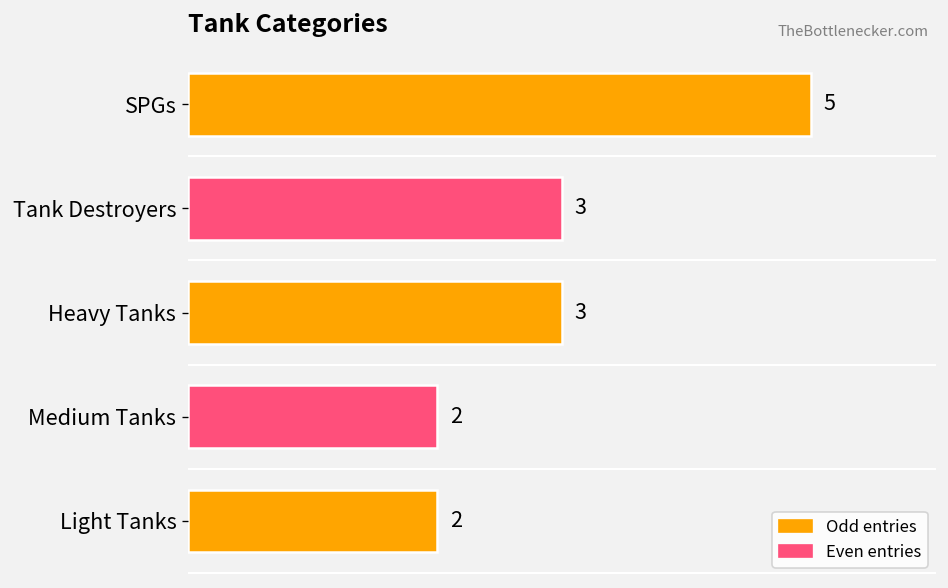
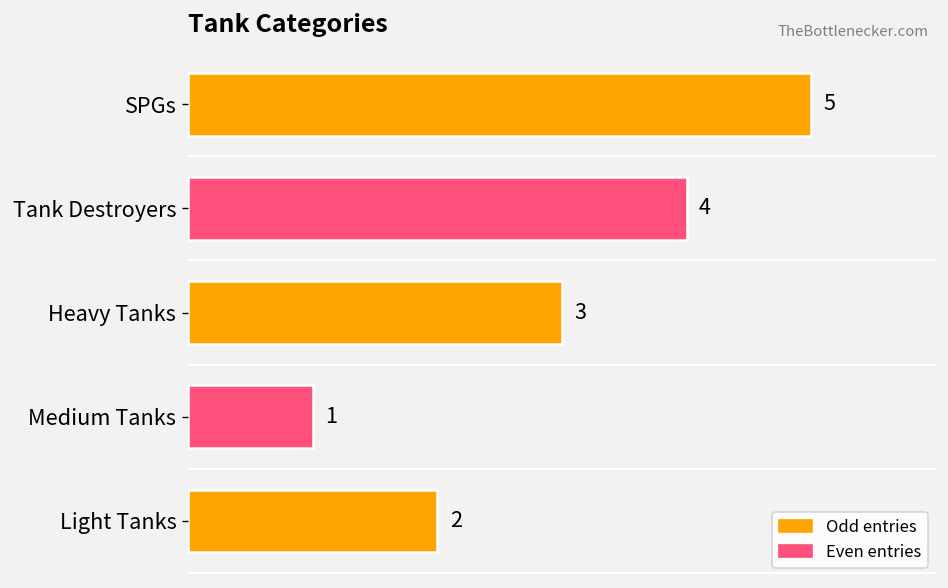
Tank Destroyers: 3 -> 4
Medium Tanks: 2 -> 1
